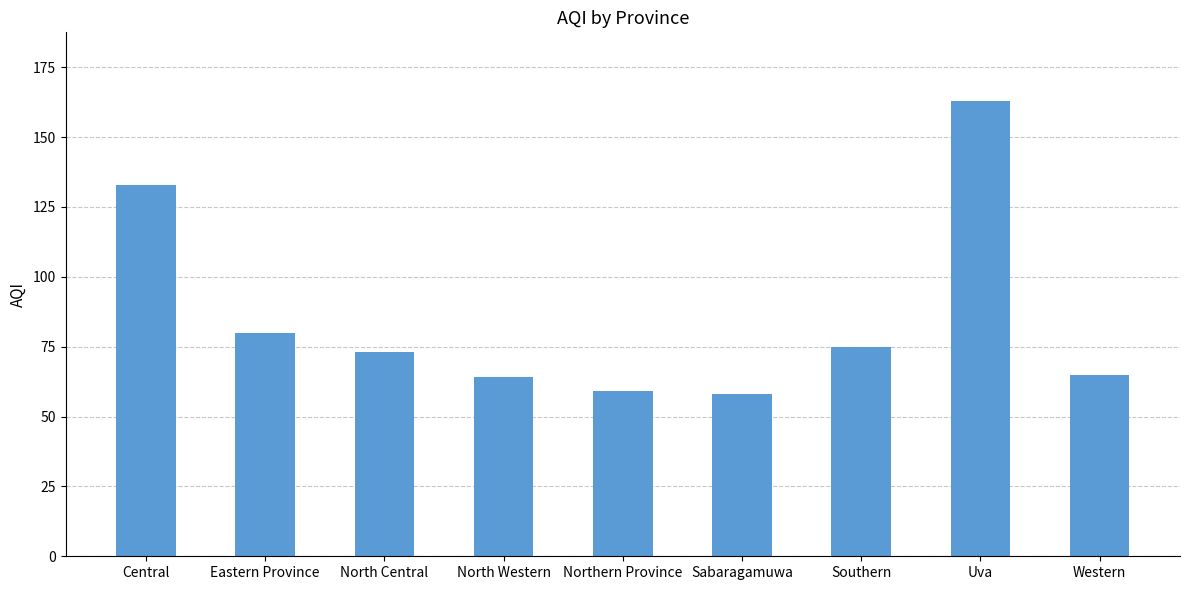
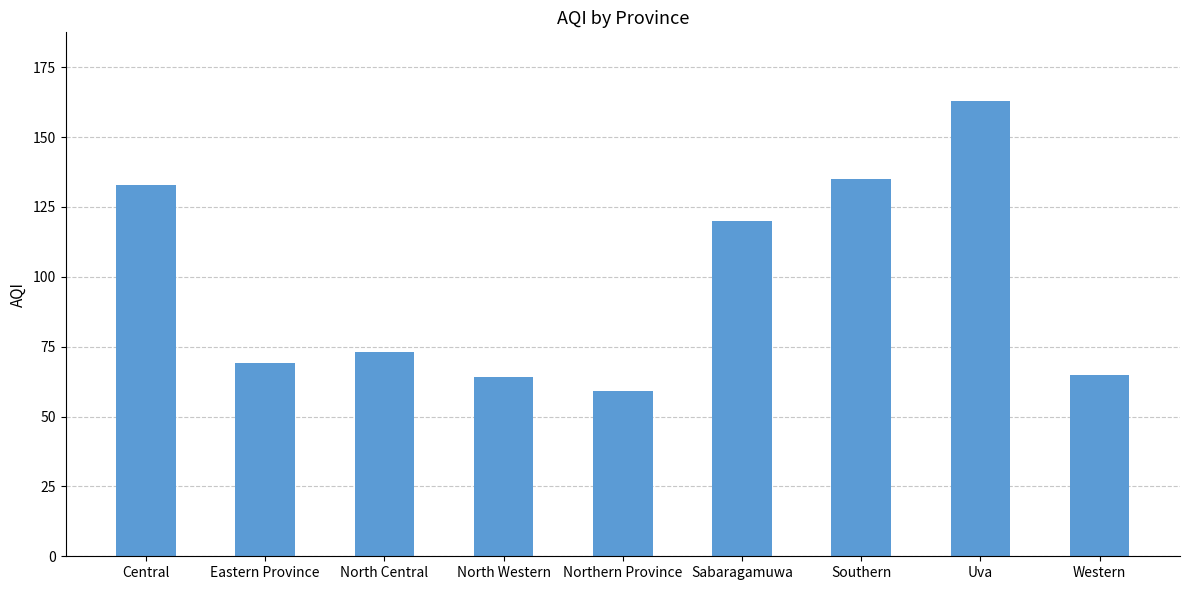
Eastern Province: 80 -> 69
Sabaragamuwa: 58 -> 120
Southern: 75 -> 135
